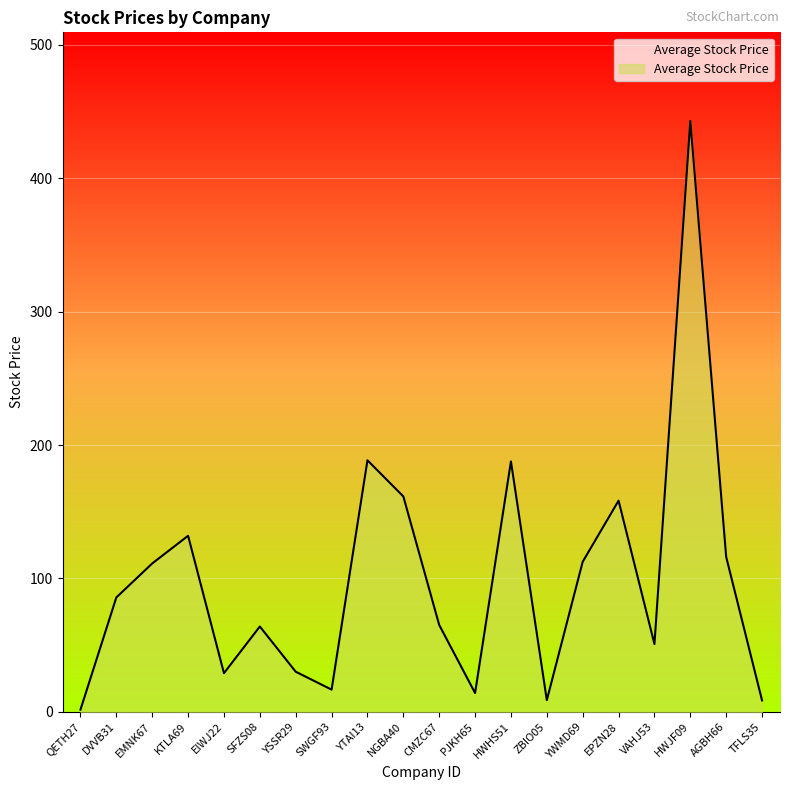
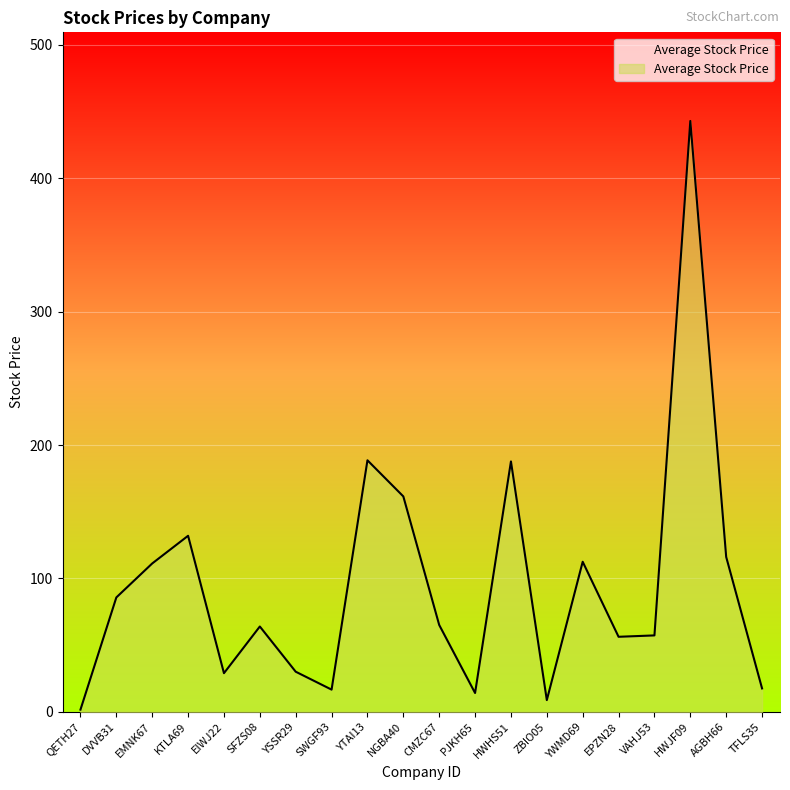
EPZN28: 158 -> 56
VAHJ53: 51 -> 57
TFLS35: 9 -> 18
